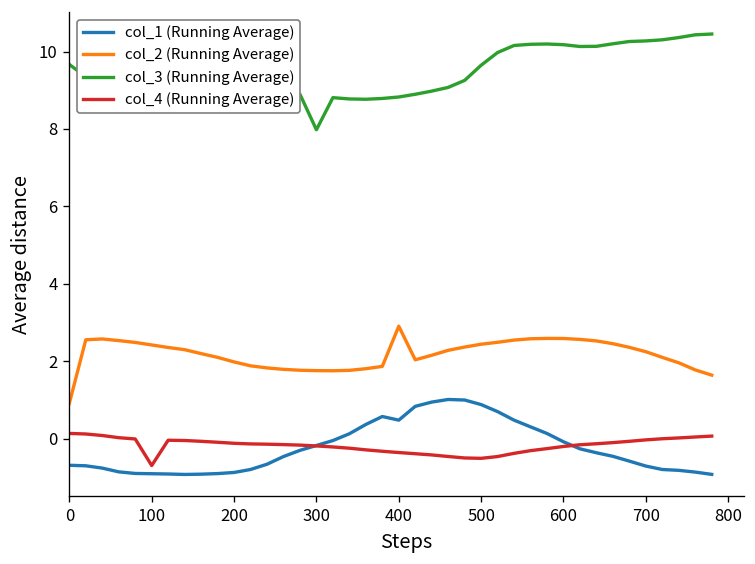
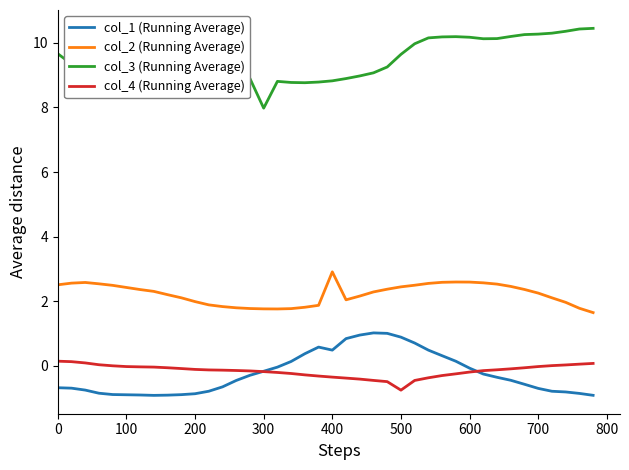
col_2 (Running Average), 0: 0.9 -> 2.5
col_4 (Running Average), 100: -0.7 -> 0.0
col_4 (Running Average), 500: -0.5 -> -0.8
